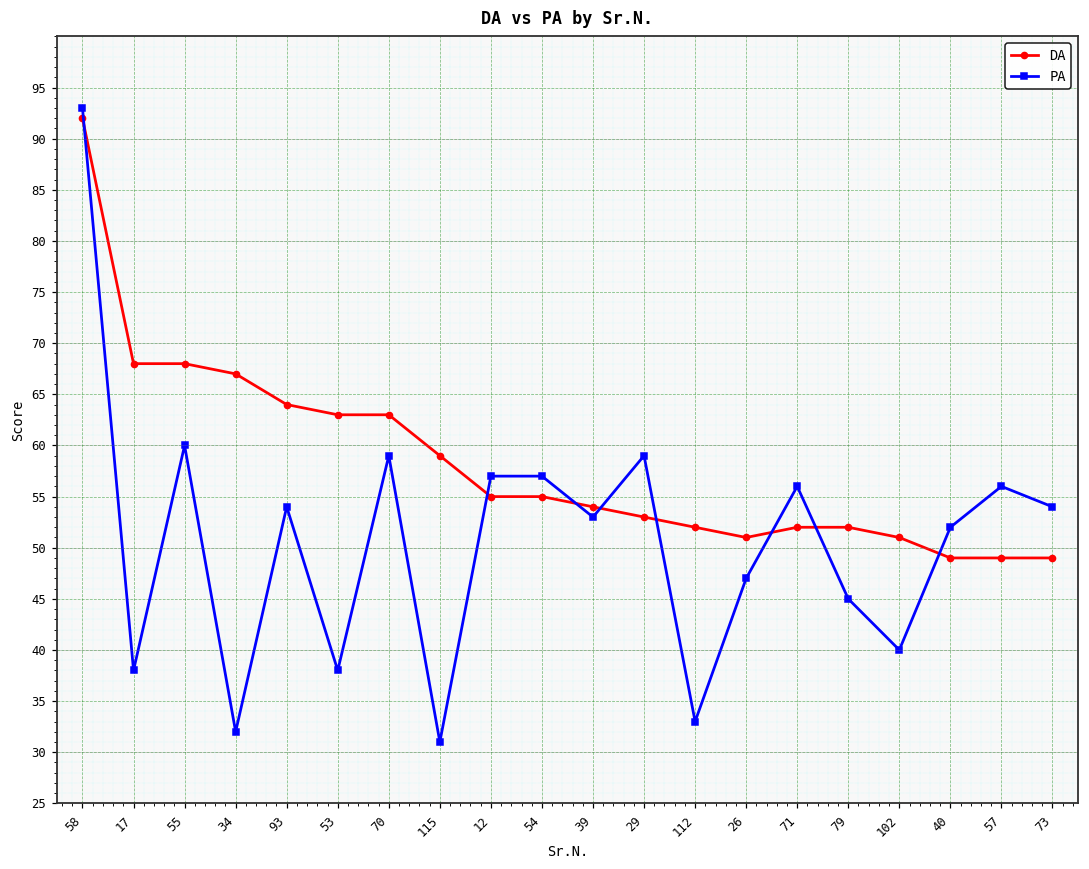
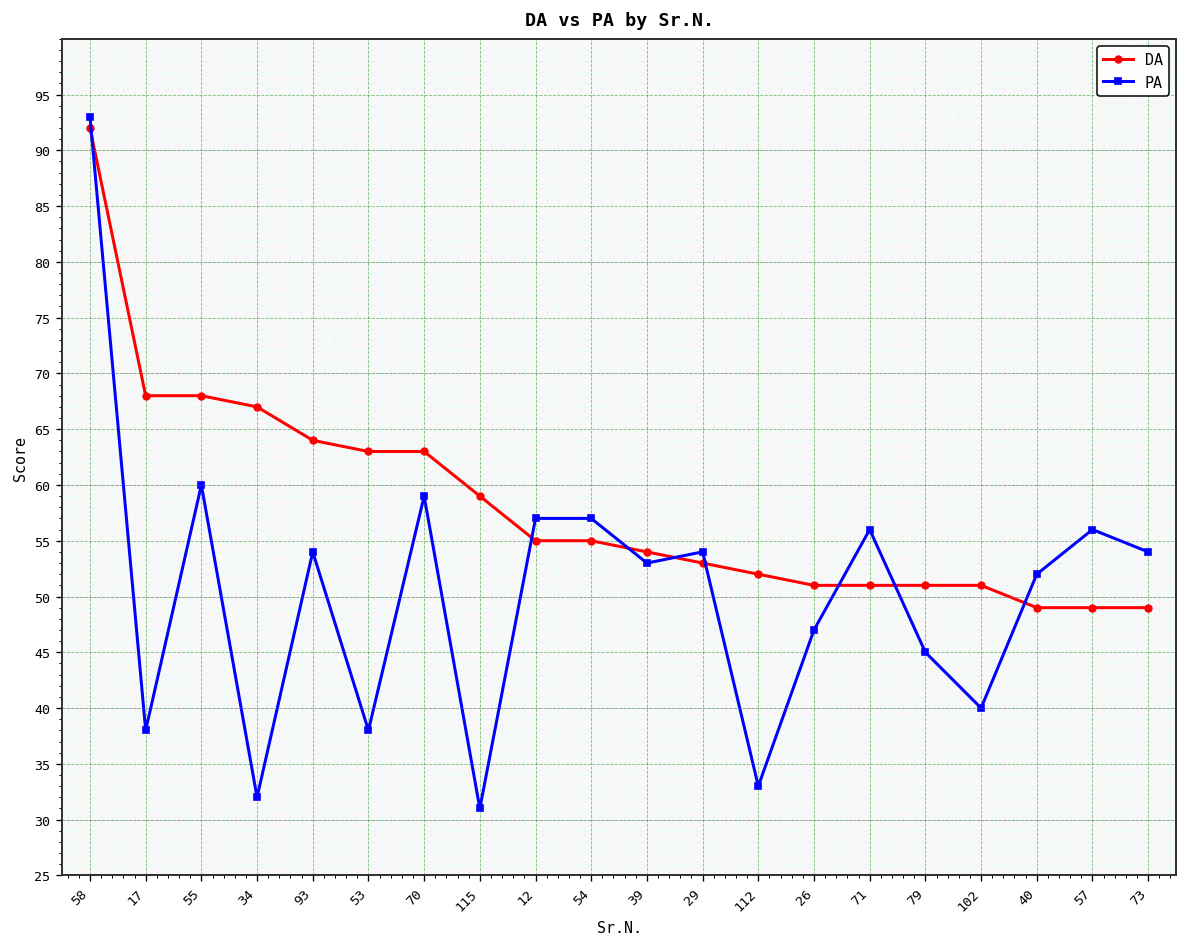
PA, 29: 59 -> 54
DA, 71: 52 -> 51
DA, 79: 52 -> 51
